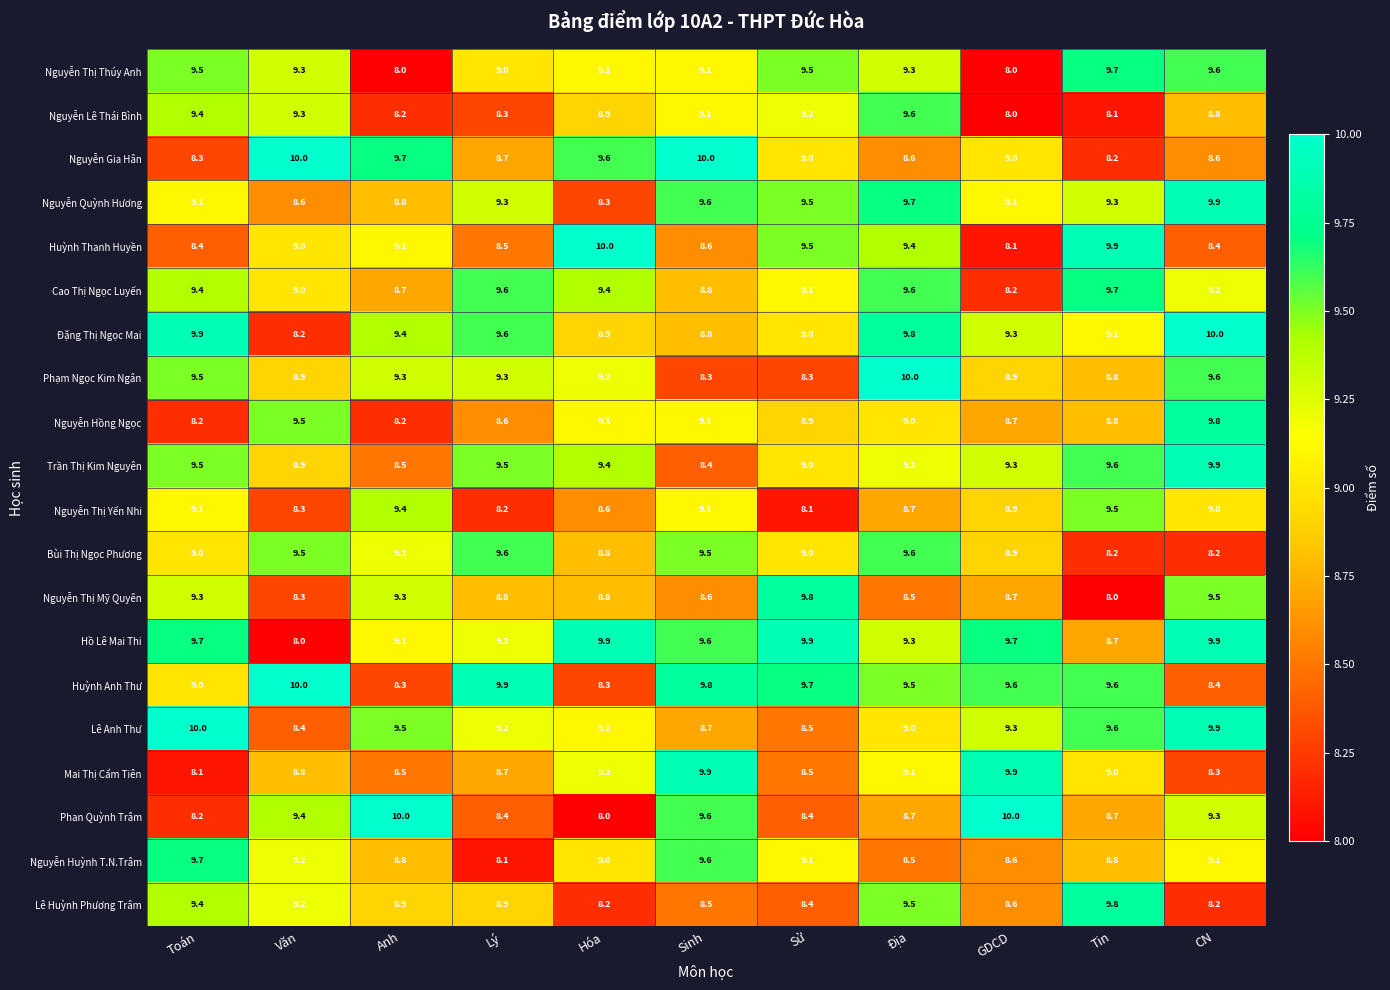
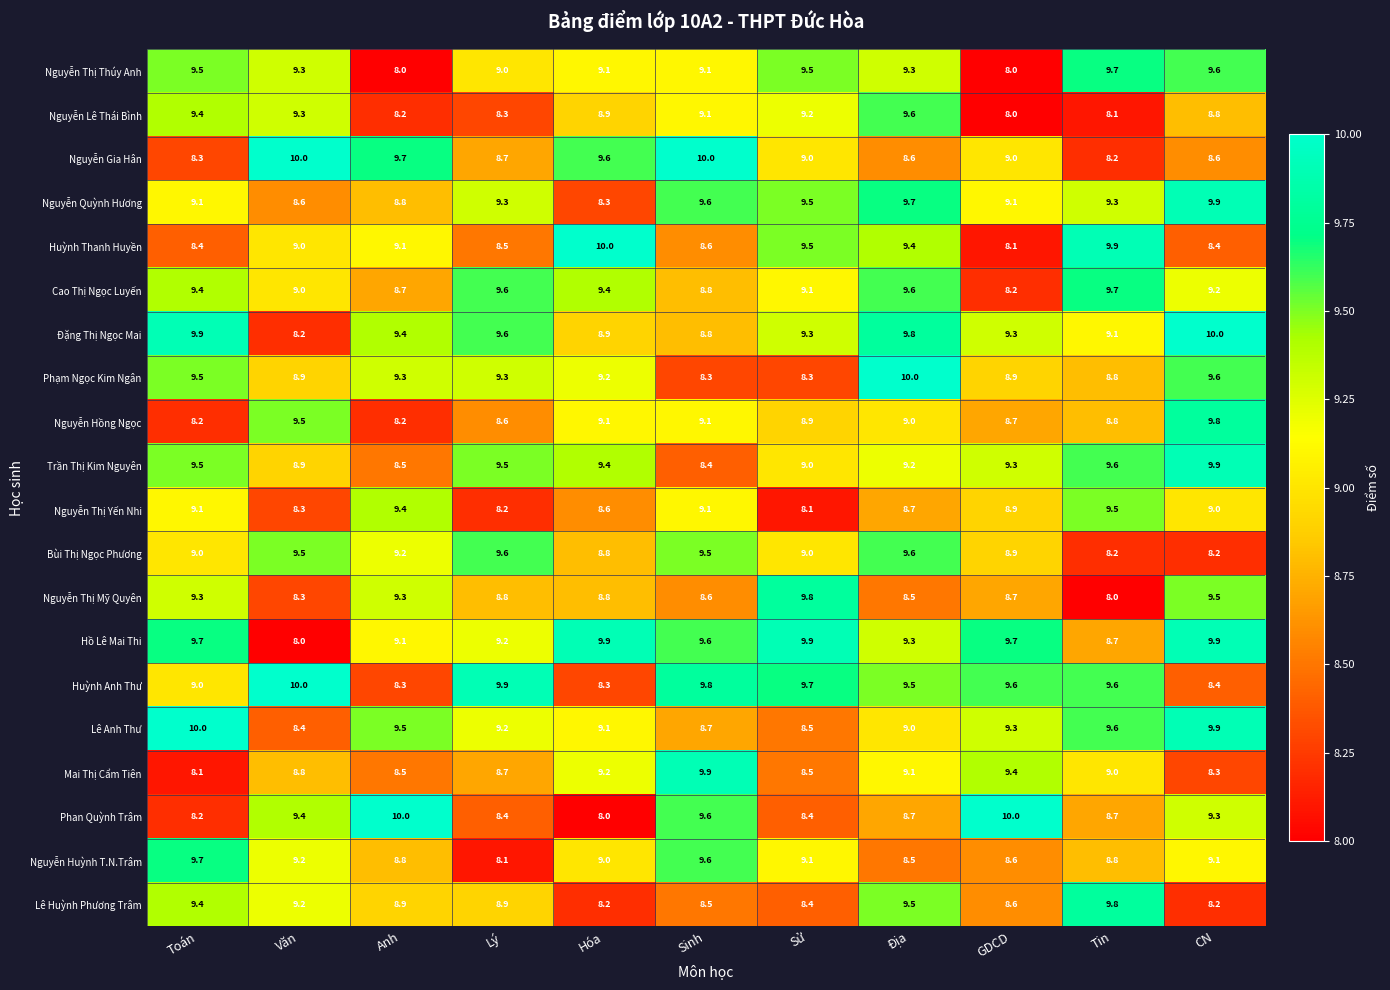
Đặng Thị Ngọc Mai, Sử: 9.0 -> 9.3
Mai Thị Cẩm Tiên, GDCD: 9.9 -> 9.4
